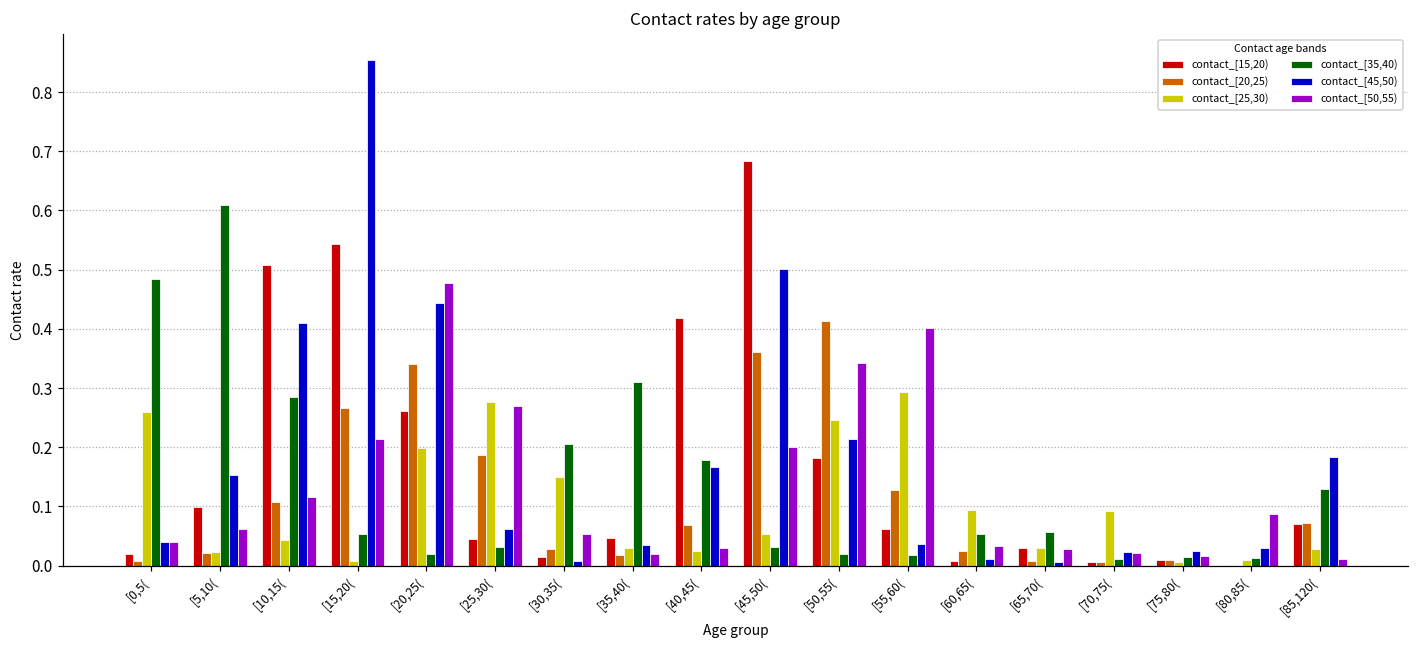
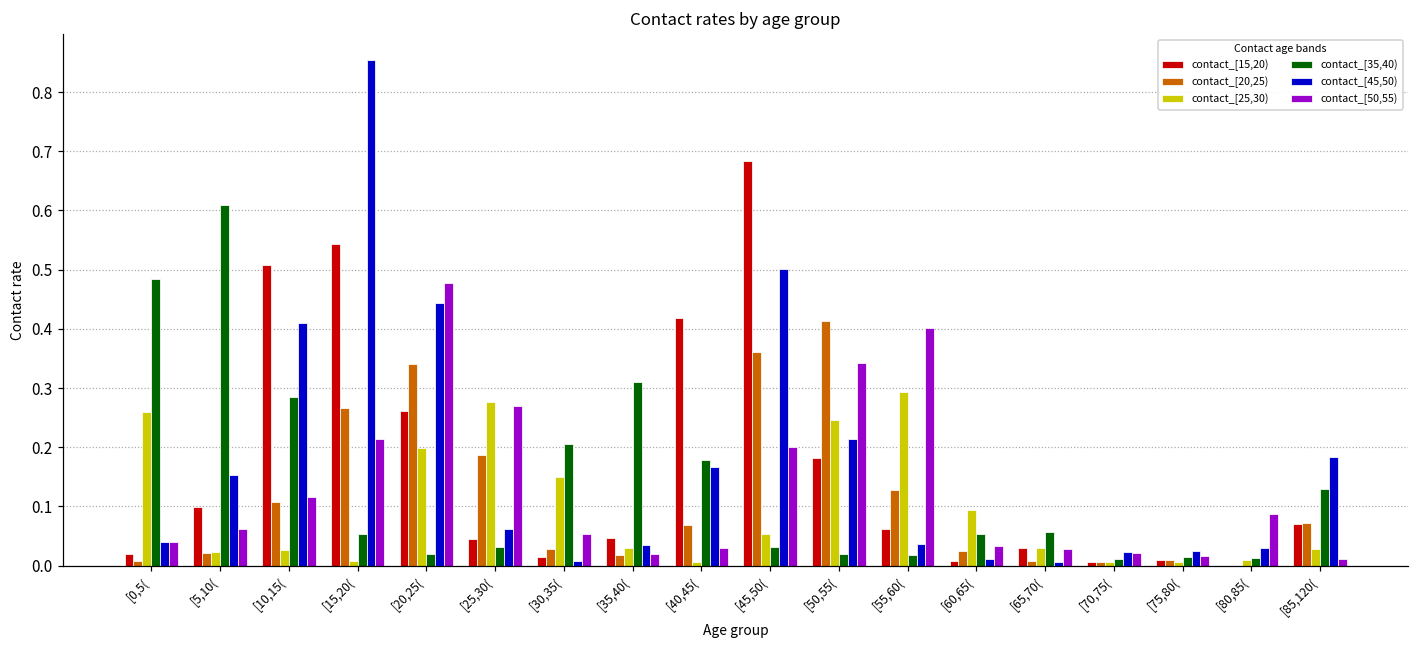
contact_[25,30), [10,15(: 0.04 -> 0.03
contact_[25,30), [40,45(: 0.03 -> 0.01
contact_[25,30), [70,75(: 0.09 -> 0.01
